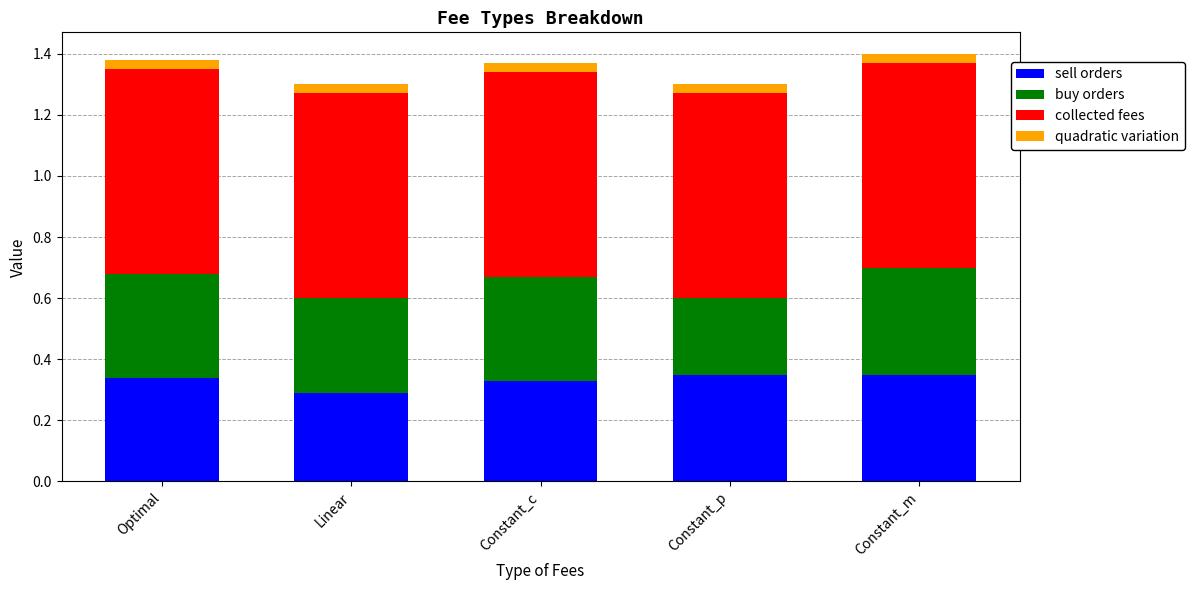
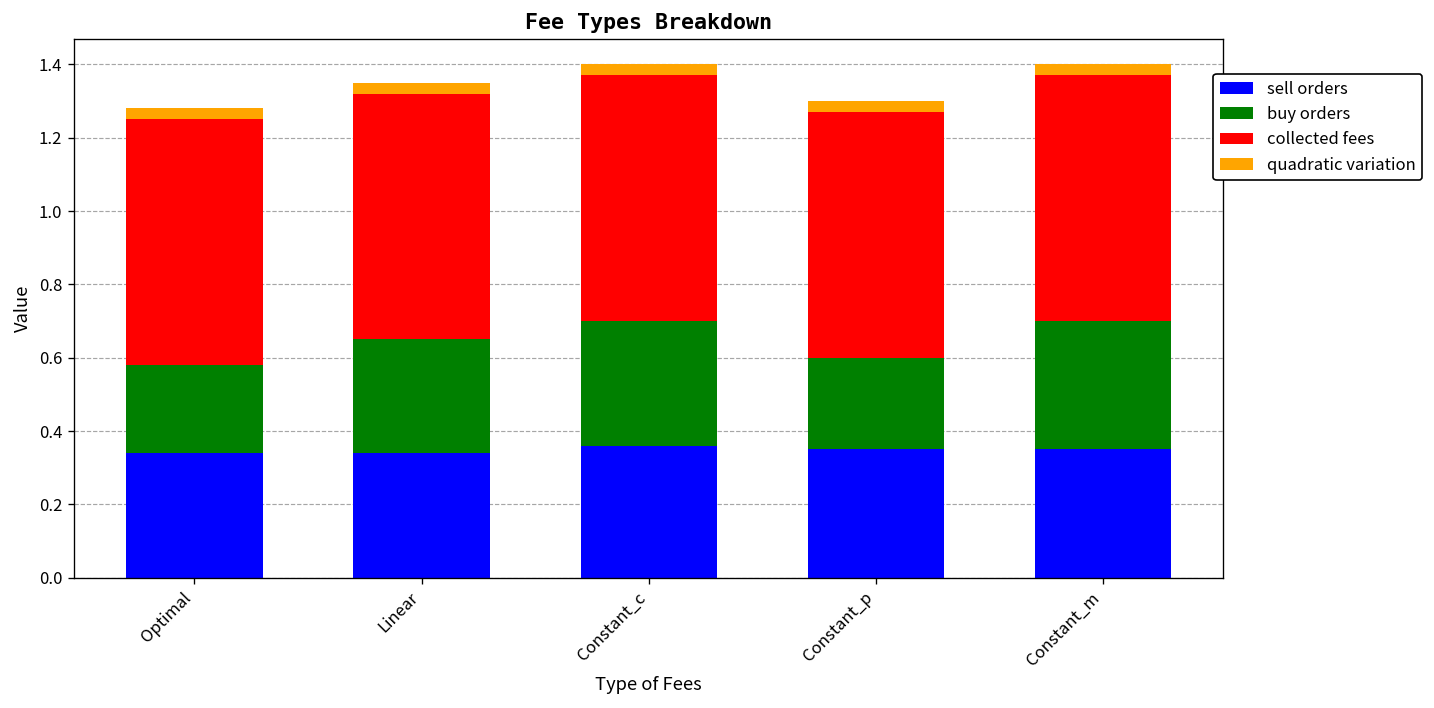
buy orders, Optimal: 0.34 -> 0.24
sell orders, Linear: 0.29 -> 0.34
sell orders, Constant_c: 0.33 -> 0.36
